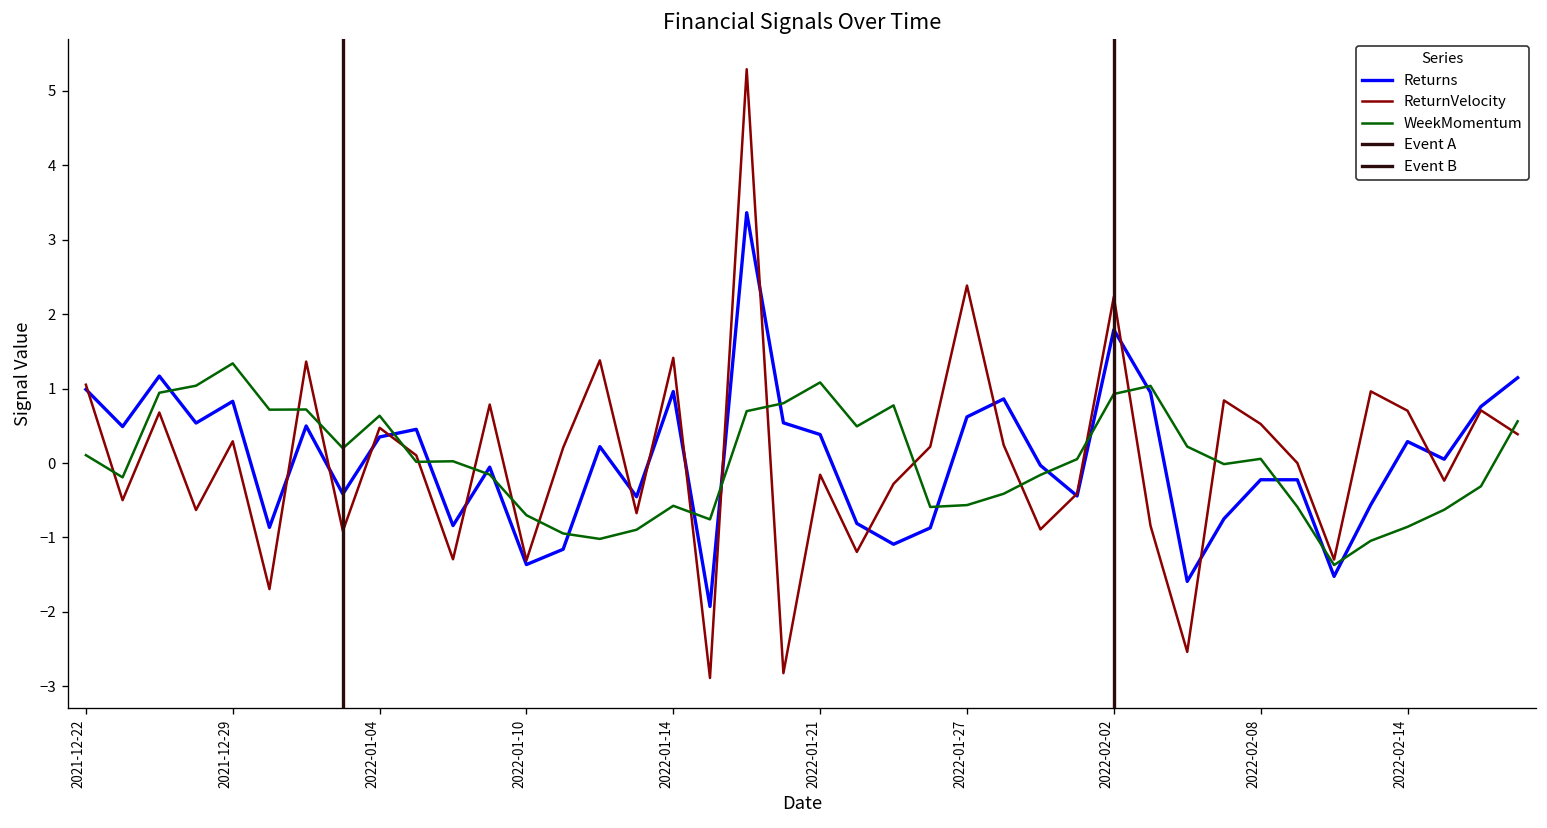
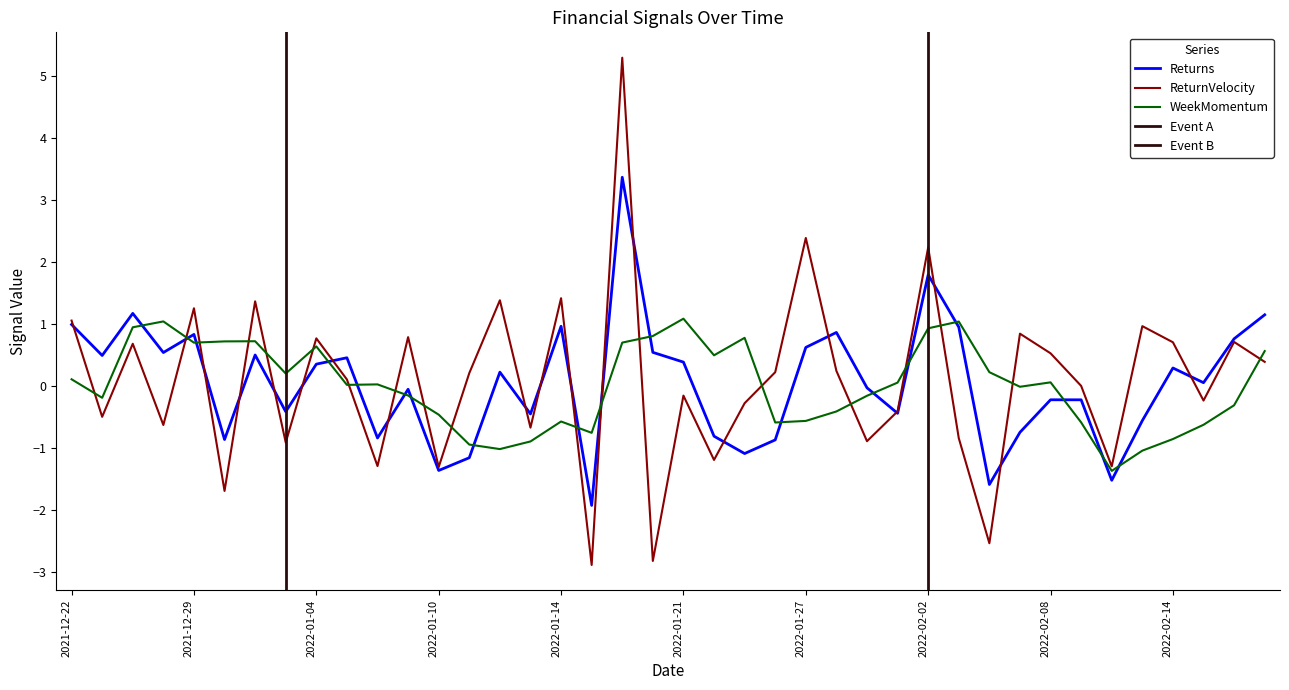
ReturnVelocity, 2021-12-29: 0.3 -> 1.3
WeekMomentum, 2021-12-29: 1.3 -> 0.7
ReturnVelocity, 2022-01-04: 0.5 -> 0.8
WeekMomentum, 2022-01-10: -0.7 -> -0.5
